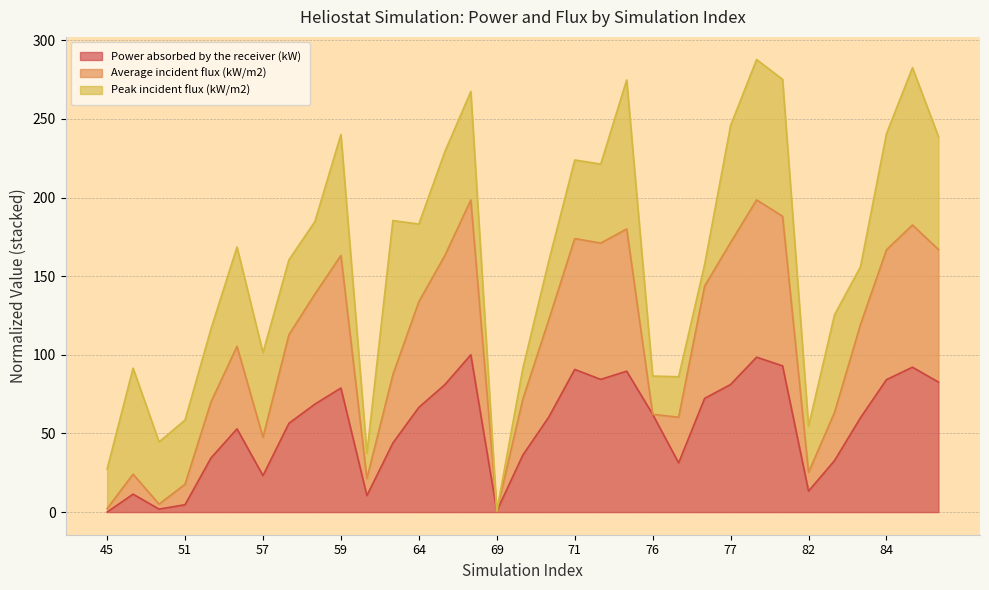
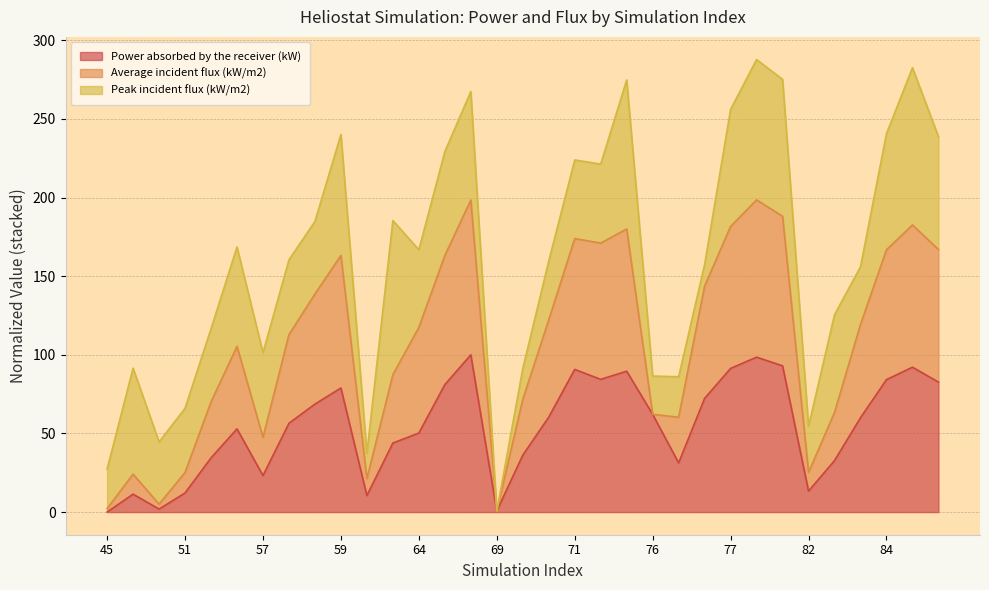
Power absorbed by the receiver (kW), 51: 5 -> 12
Power absorbed by the receiver (kW), 64: 67 -> 50
Power absorbed by the receiver (kW), 77: 81 -> 91
